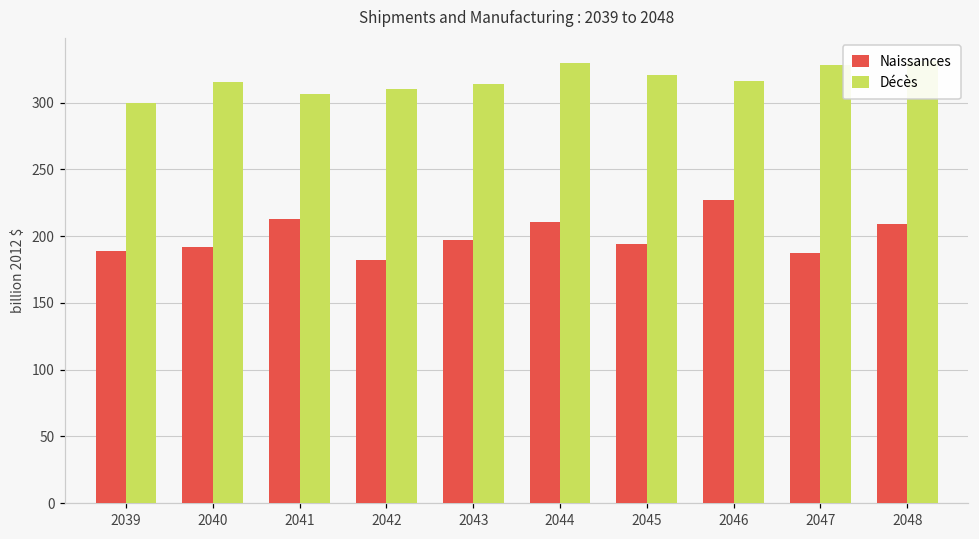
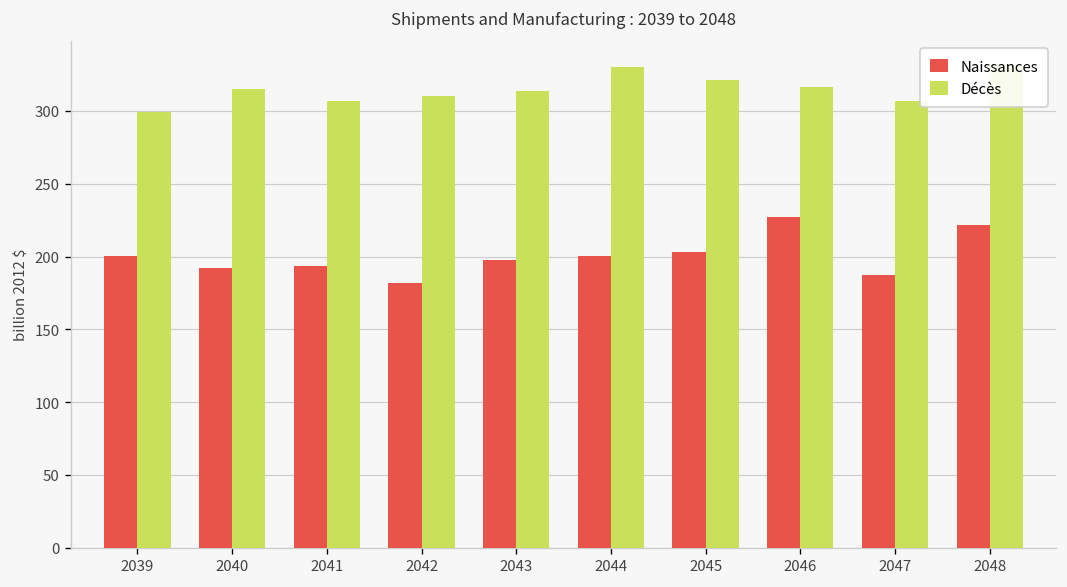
Naissances, 2039: 189 -> 201
Naissances, 2041: 213 -> 194
Naissances, 2044: 211 -> 200
Naissances, 2045: 194 -> 203
Décès, 2047: 328 -> 307
Naissances, 2048: 209 -> 222
